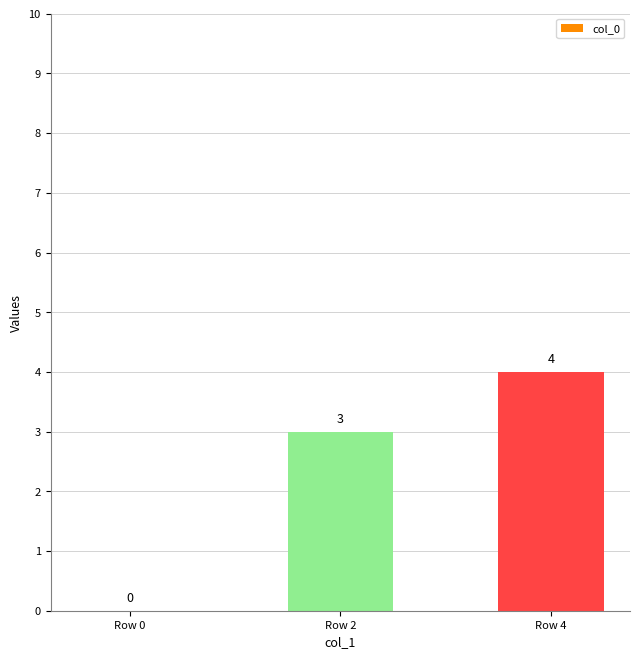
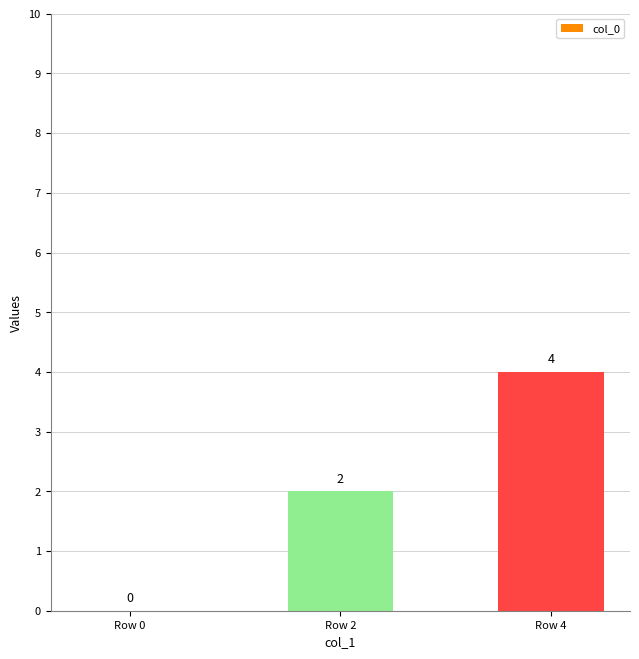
Row 2: 3 -> 2
